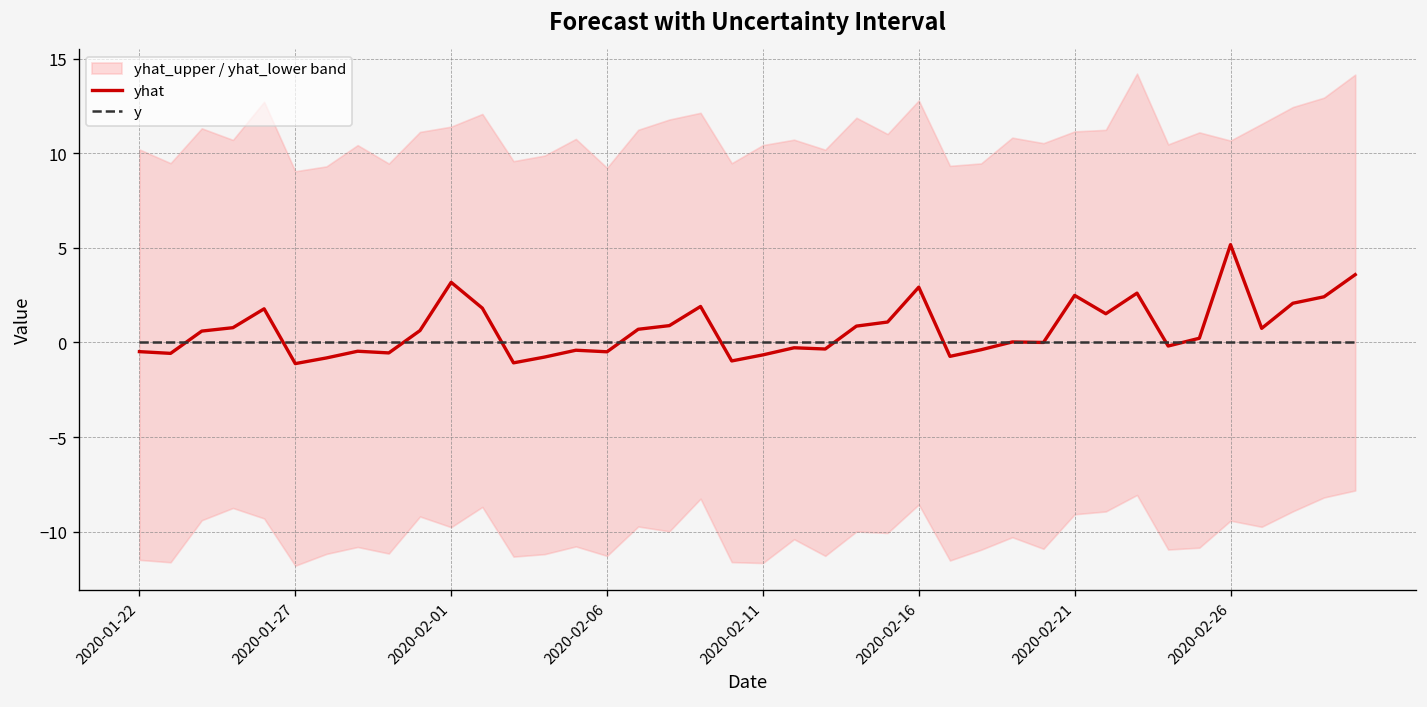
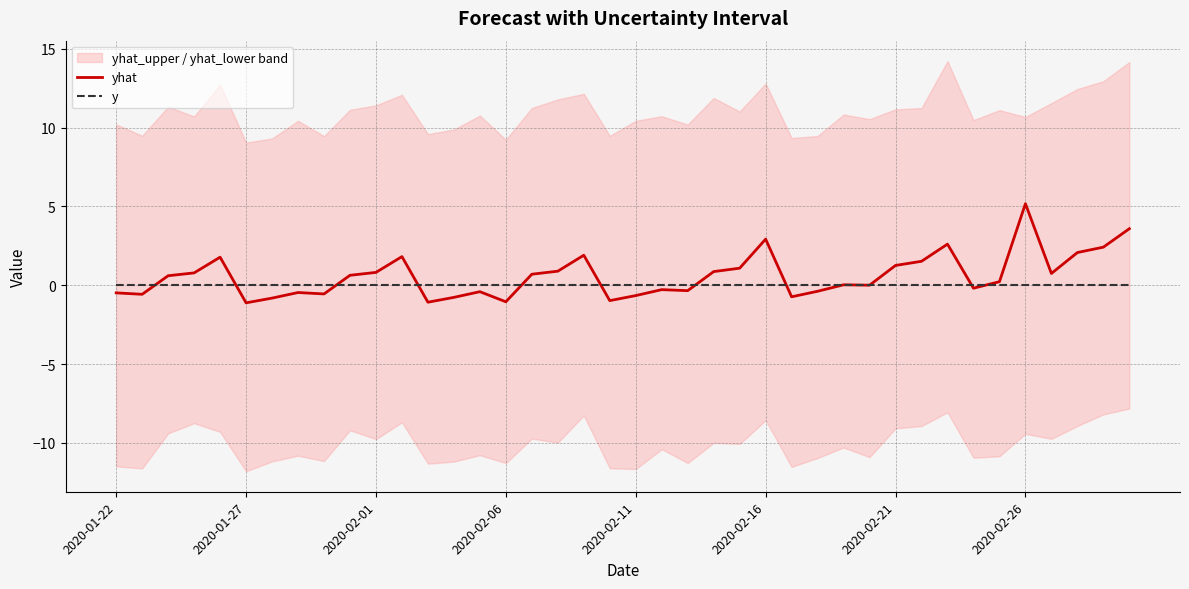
yhat, 2020-02-01: 3.2 -> 0.8
yhat, 2020-02-06: -0.5 -> -1.1
yhat, 2020-02-21: 2.5 -> 1.3
